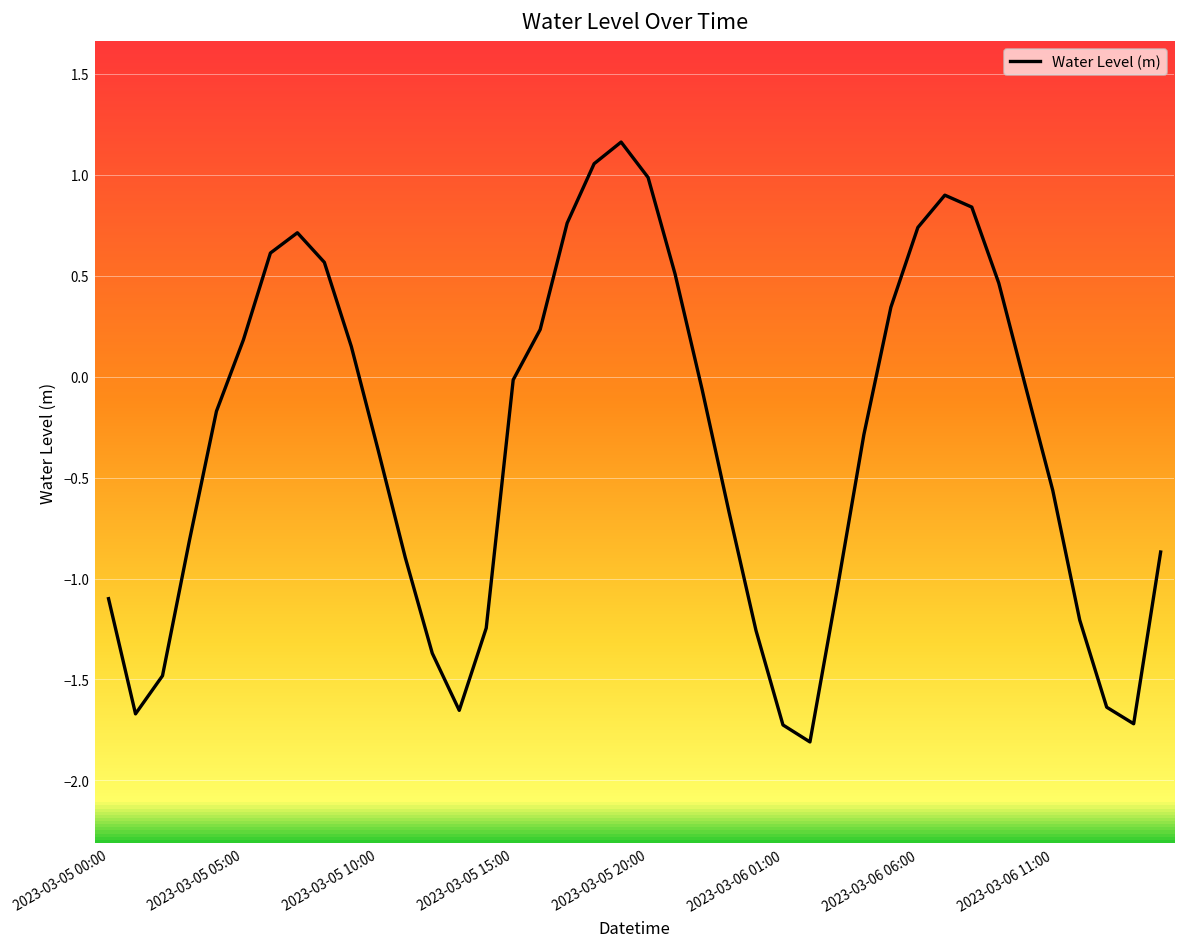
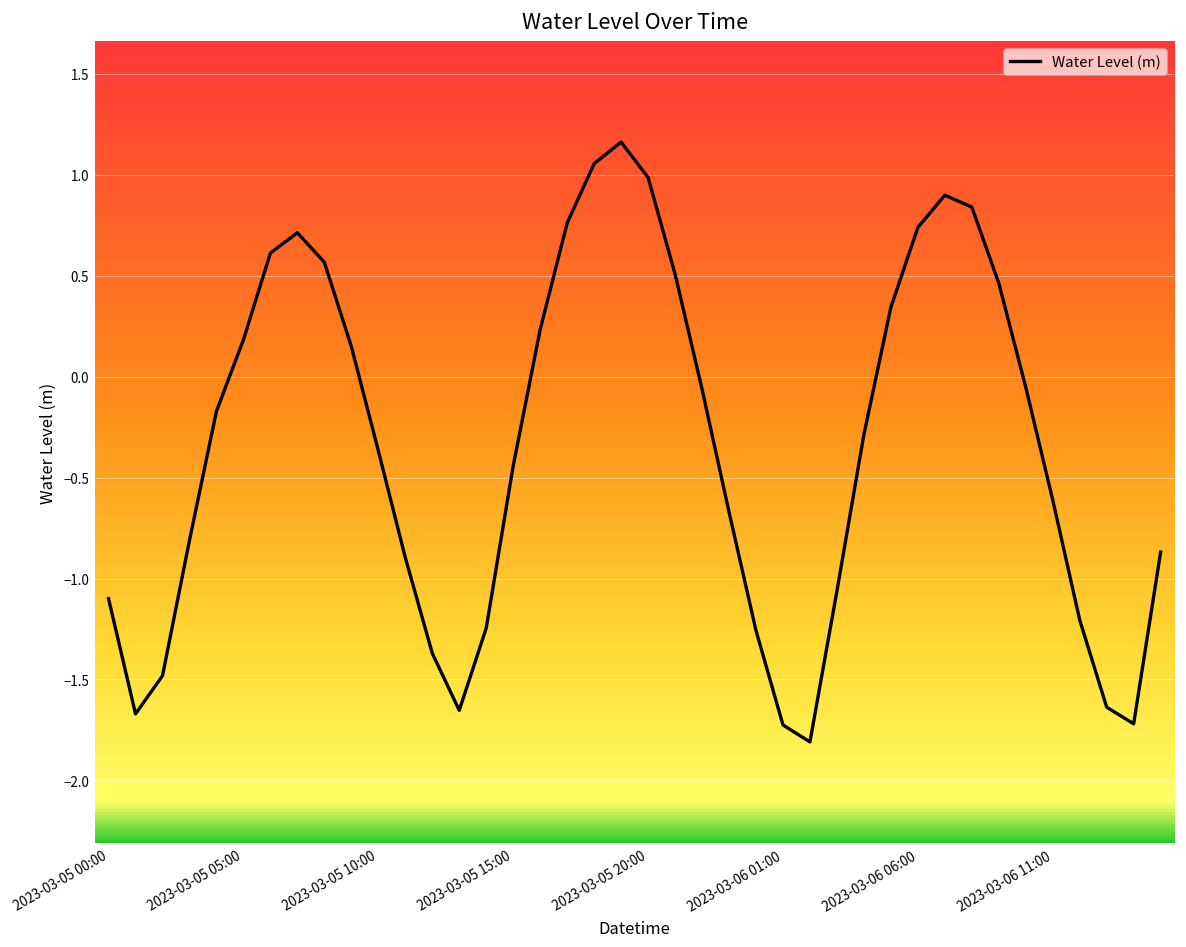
2023-03-05 15:00: -0.02 -> -0.44
2023-03-06 11:00: -0.56 -> -0.61
